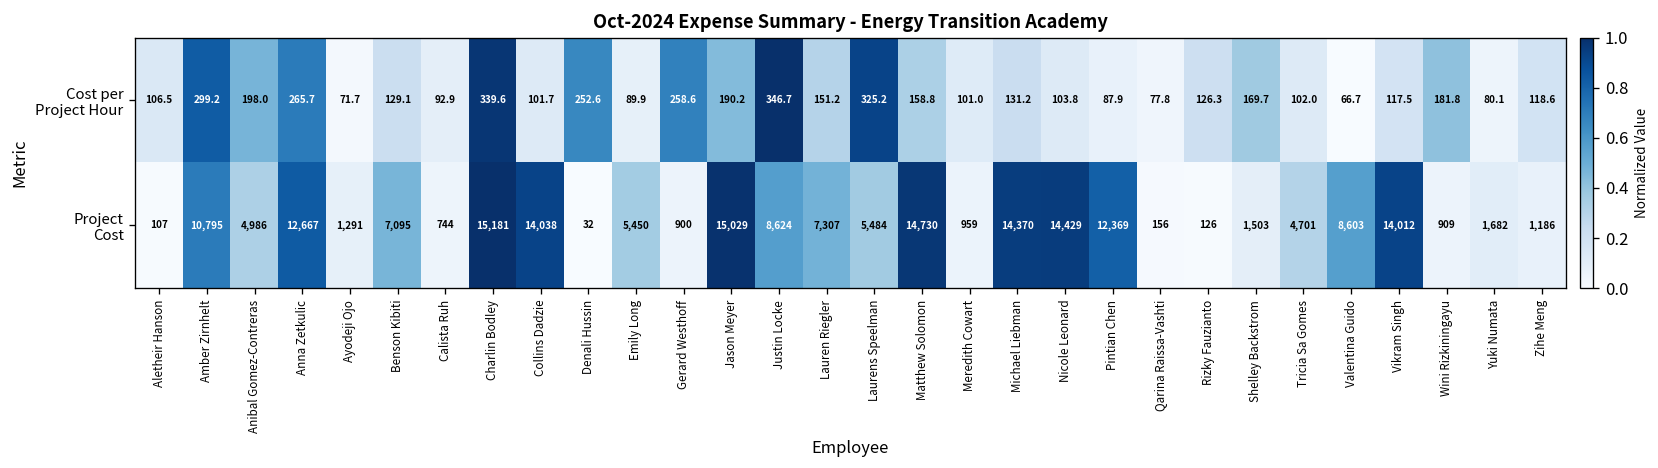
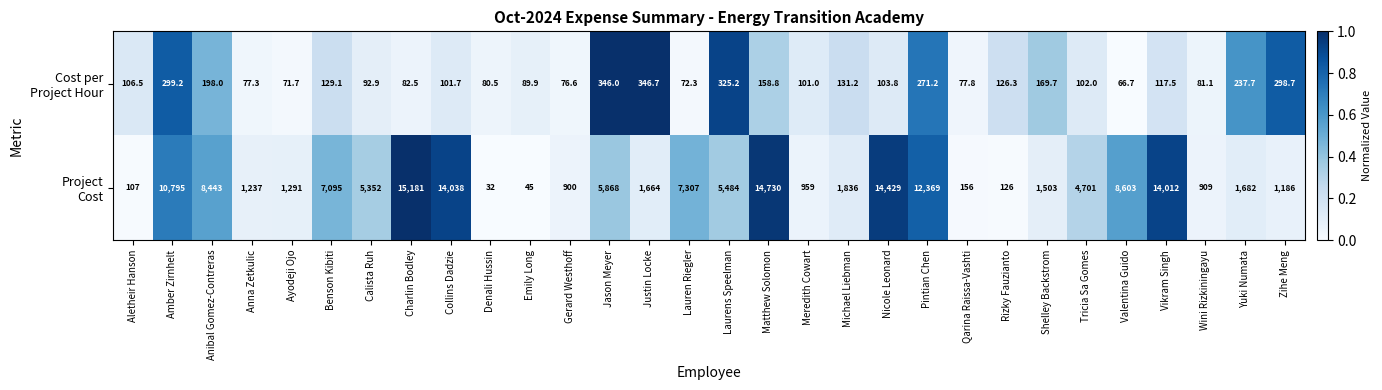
Cost per Project Hour, Anna Zetkulic: 265.7 -> 77.3
Cost per Project Hour, Charlin Bodley: 339.6 -> 82.5
Cost per Project Hour, Denali Hussin: 252.6 -> 80.5
Cost per Project Hour, Gerard Westhoff: 258.6 -> 76.6
Cost per Project Hour, Jason Meyer: 190.2 -> 346.0
Cost per Project Hour, Lauren Riegler: 151.2 -> 72.3
Cost per Project Hour, Pintian Chen: 87.9 -> 271.2
Cost per Project Hour, Wini Rizkiningayu: 181.8 -> 81.1
Cost per Project Hour, Yuki Numata: 80.1 -> 237.7
Cost per Project Hour, Zihe Meng: 118.6 -> 298.7
Project Cost, Anibal Gomez-Contreras: 4,986 -> 8,443
Project Cost, Anna Zetkulic: 12,667 -> 1,237
Project Cost, Calista Ruh: 744 -> 5,352
Project Cost, Emily Long: 5,450 -> 45
Project Cost, Jason Meyer: 15,029 -> 5,868
Project Cost, Justin Locke: 8,624 -> 1,664
Project Cost, Michael Liebman: 14,370 -> 1,836
